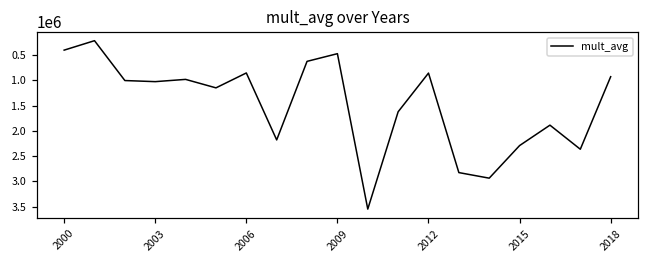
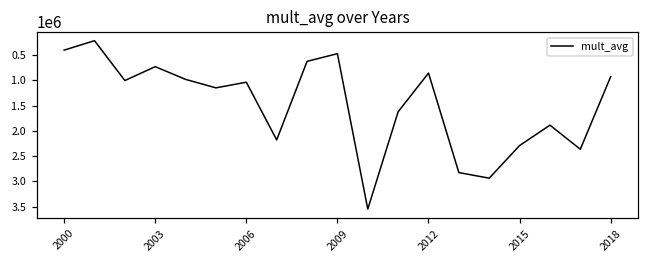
2003: 1000000 -> 700000
2006: 900000 -> 1000000
